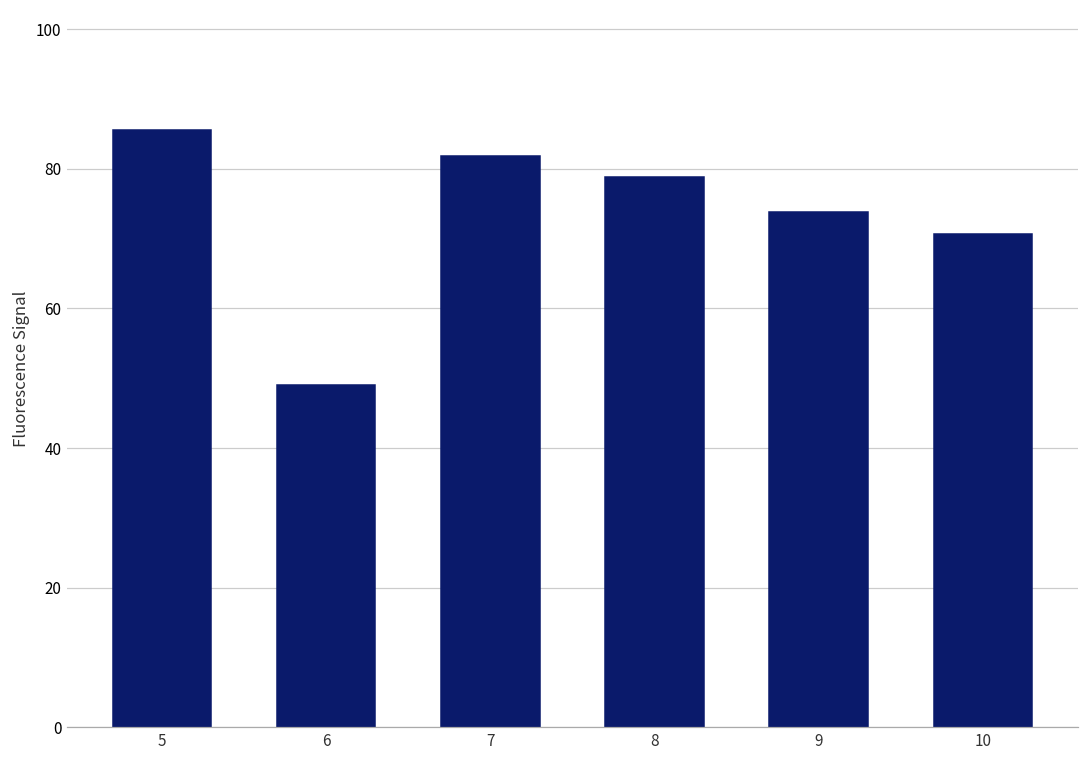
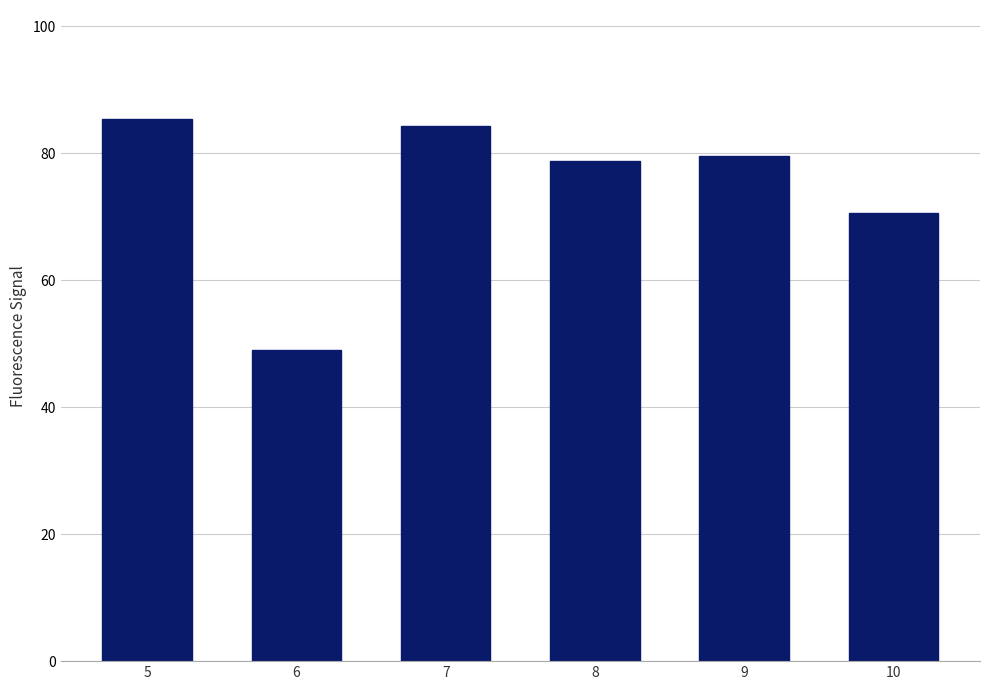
7: 82 -> 84
9: 74 -> 80
